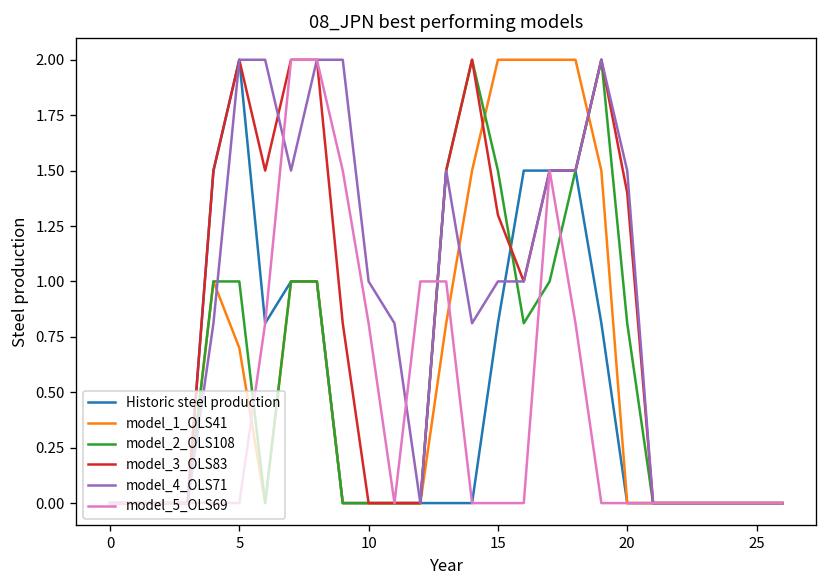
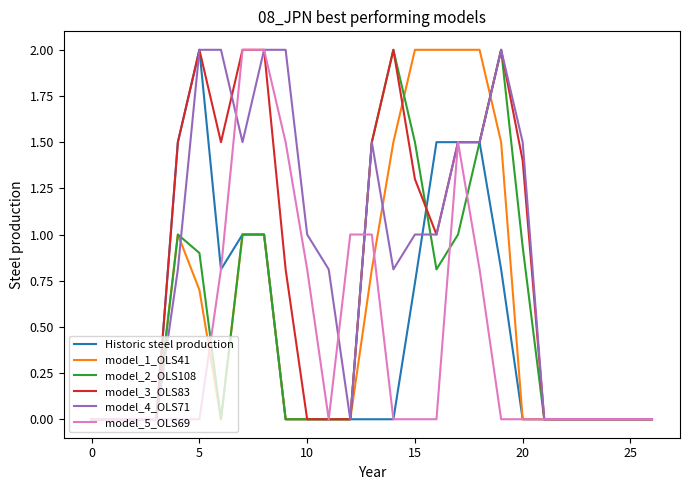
model_2_OLS108, 5: 1.0 -> 0.9
Historic steel production, 15: 0.81 -> 0.74
model_2_OLS108, 20: 0.81 -> 0.93
